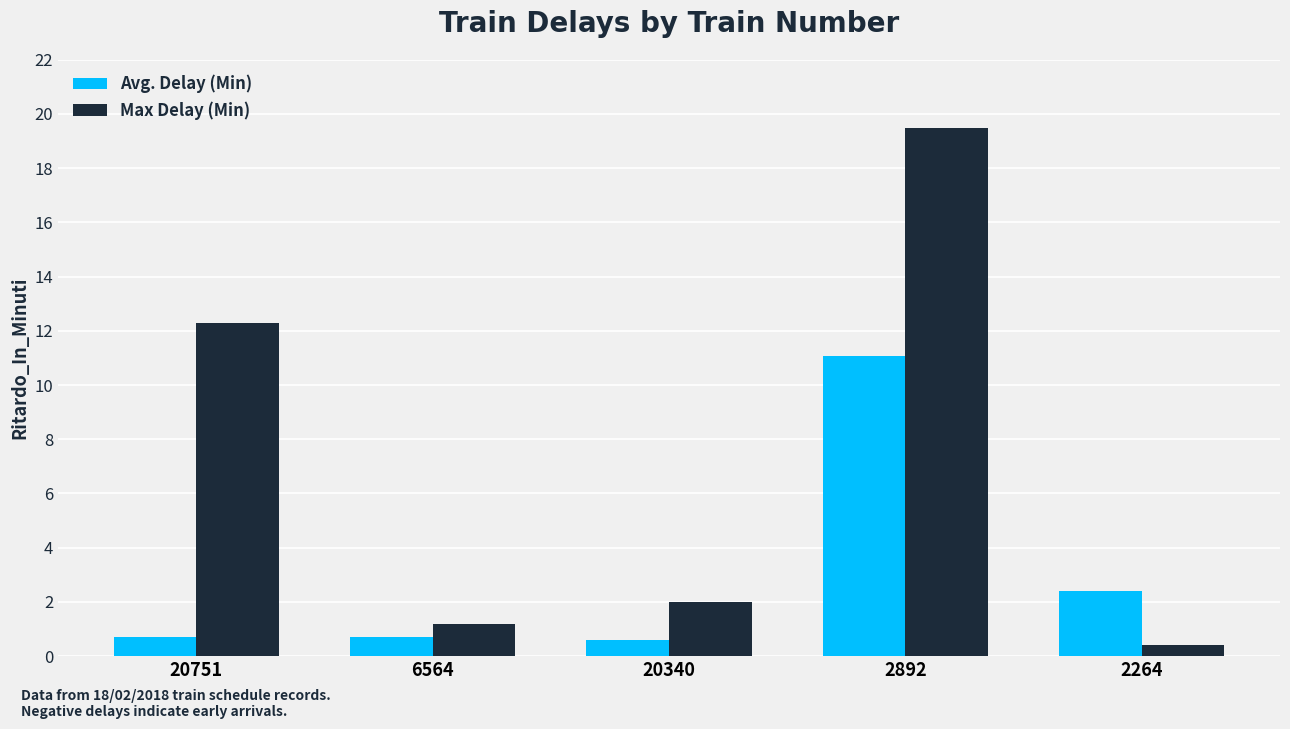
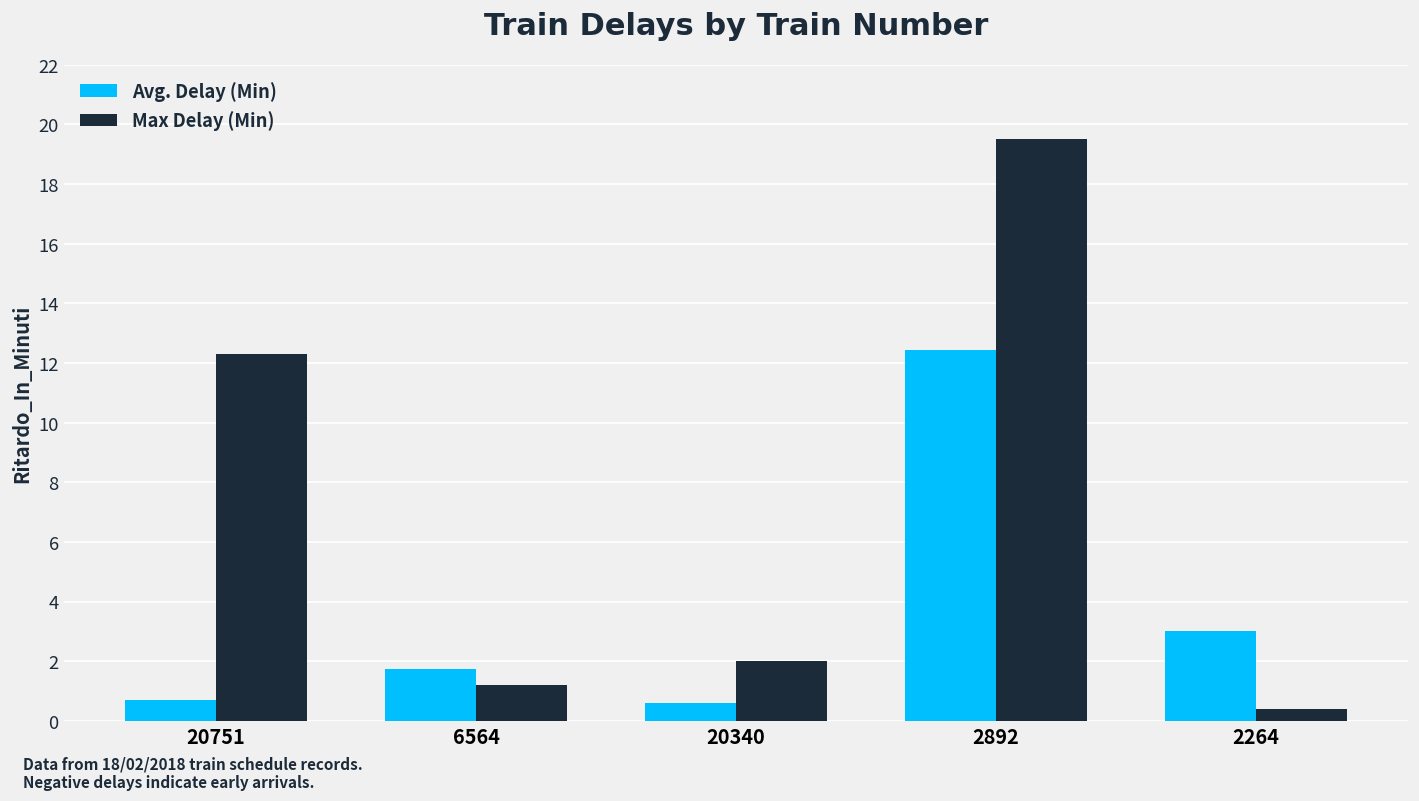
Avg. Delay (Min), 6564: 0.7 -> 1.8
Avg. Delay (Min), 2892: 11.1 -> 12.4
Avg. Delay (Min), 2264: 2.4 -> 3.0
